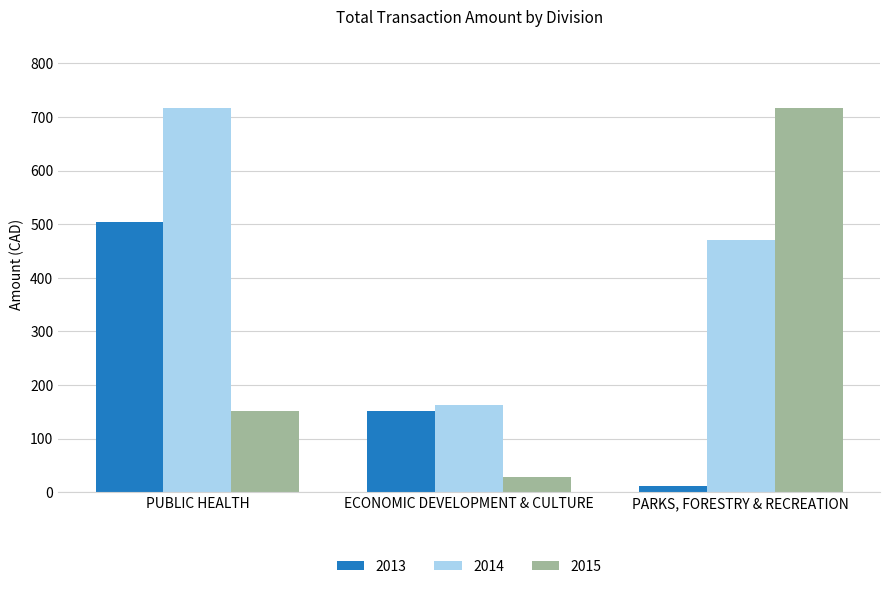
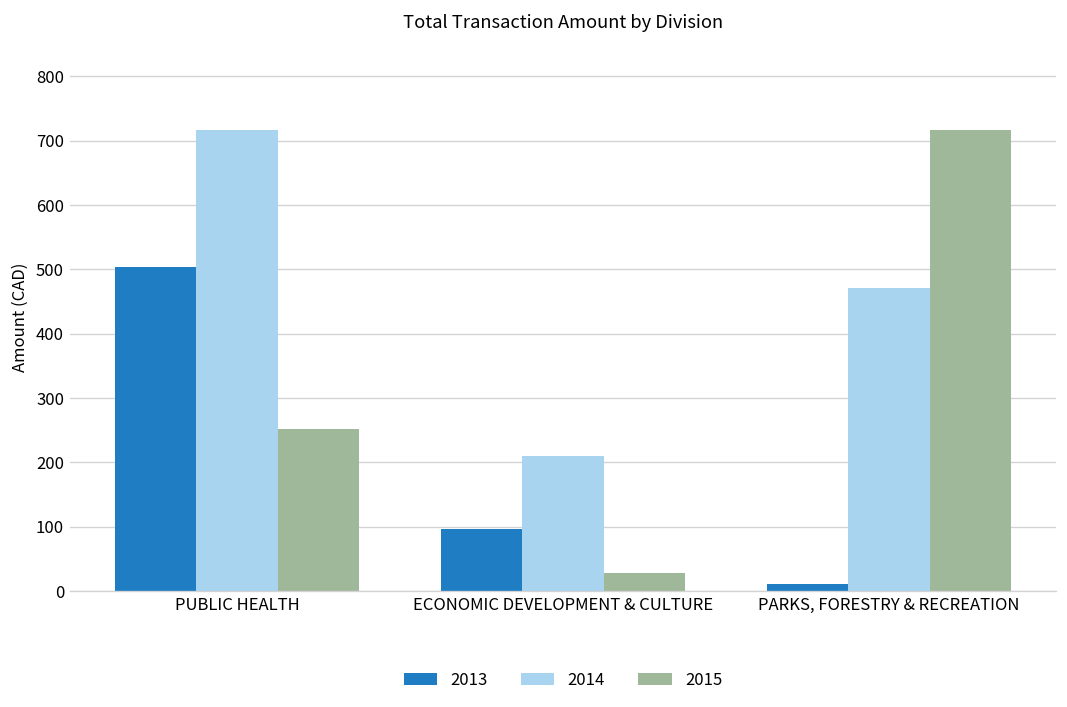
2015, PUBLIC HEALTH: 150 -> 250
2013, ECONOMIC DEVELOPMENT & CULTURE: 150 -> 100
2014, ECONOMIC DEVELOPMENT & CULTURE: 160 -> 210
